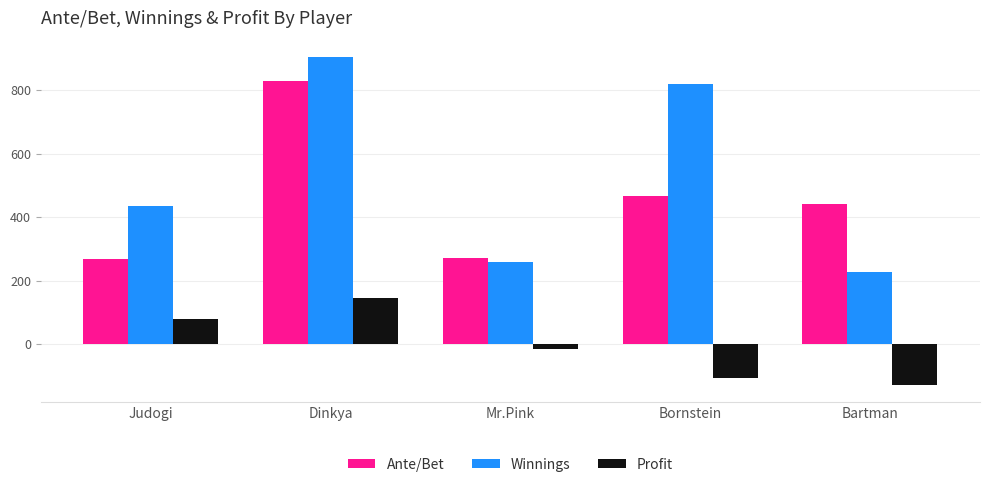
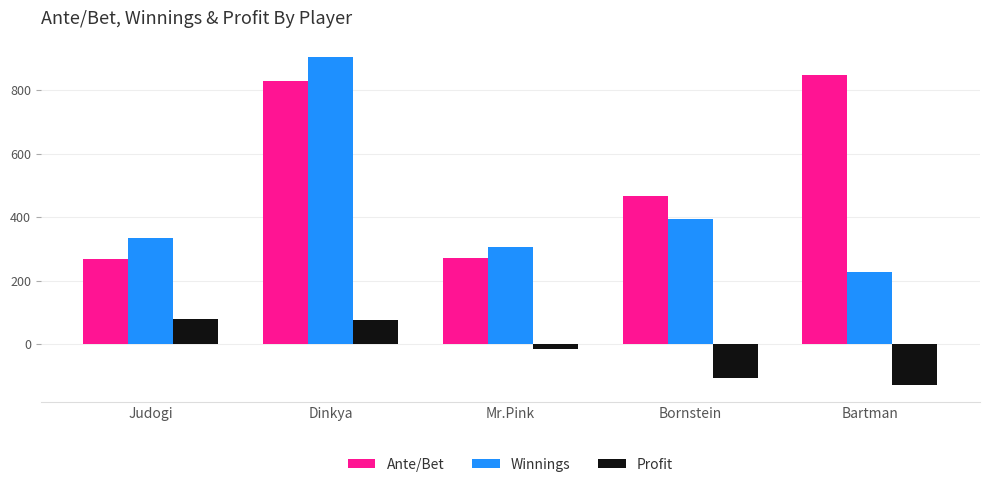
Winnings, Judogi: 440 -> 330
Profit, Dinkya: 150 -> 80
Winnings, Mr.Pink: 260 -> 310
Winnings, Bornstein: 820 -> 400
Ante/Bet, Bartman: 440 -> 850
